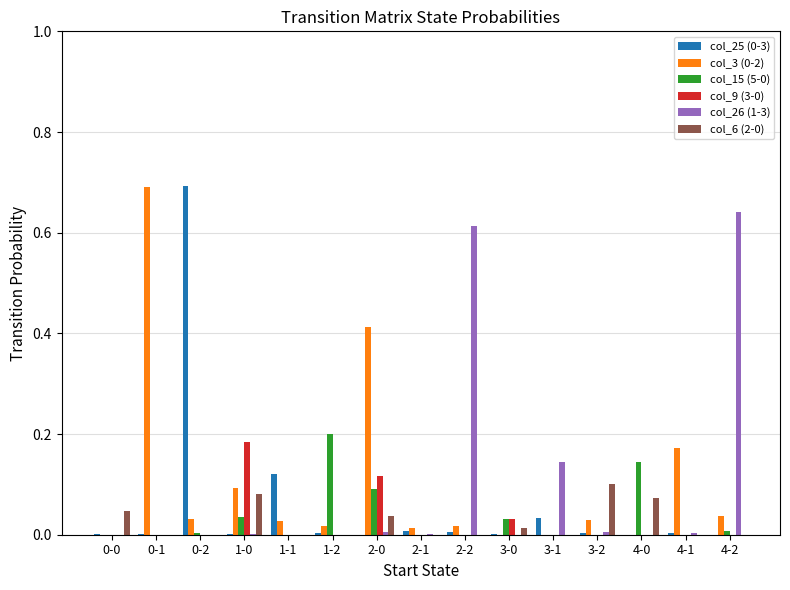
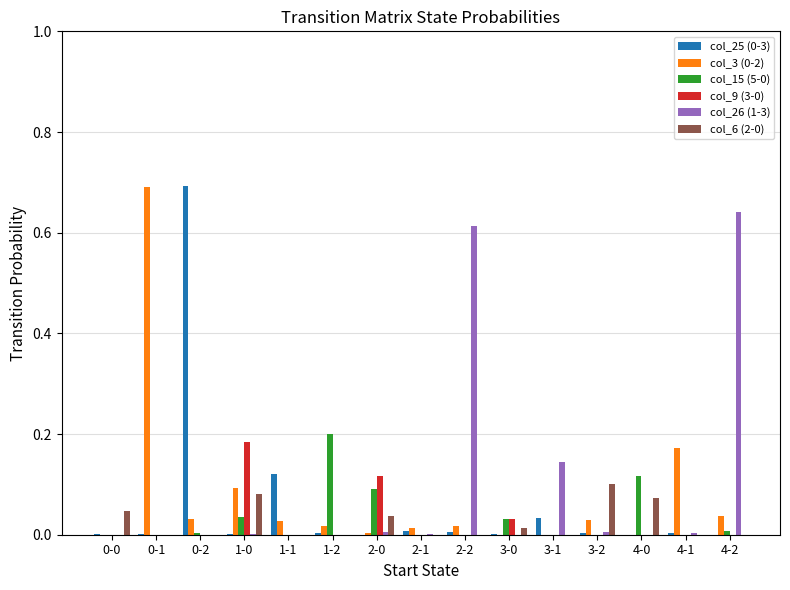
col_3 (0-2), 2-0: 0.41 -> 0.00
col_15 (5-0), 4-0: 0.14 -> 0.12
